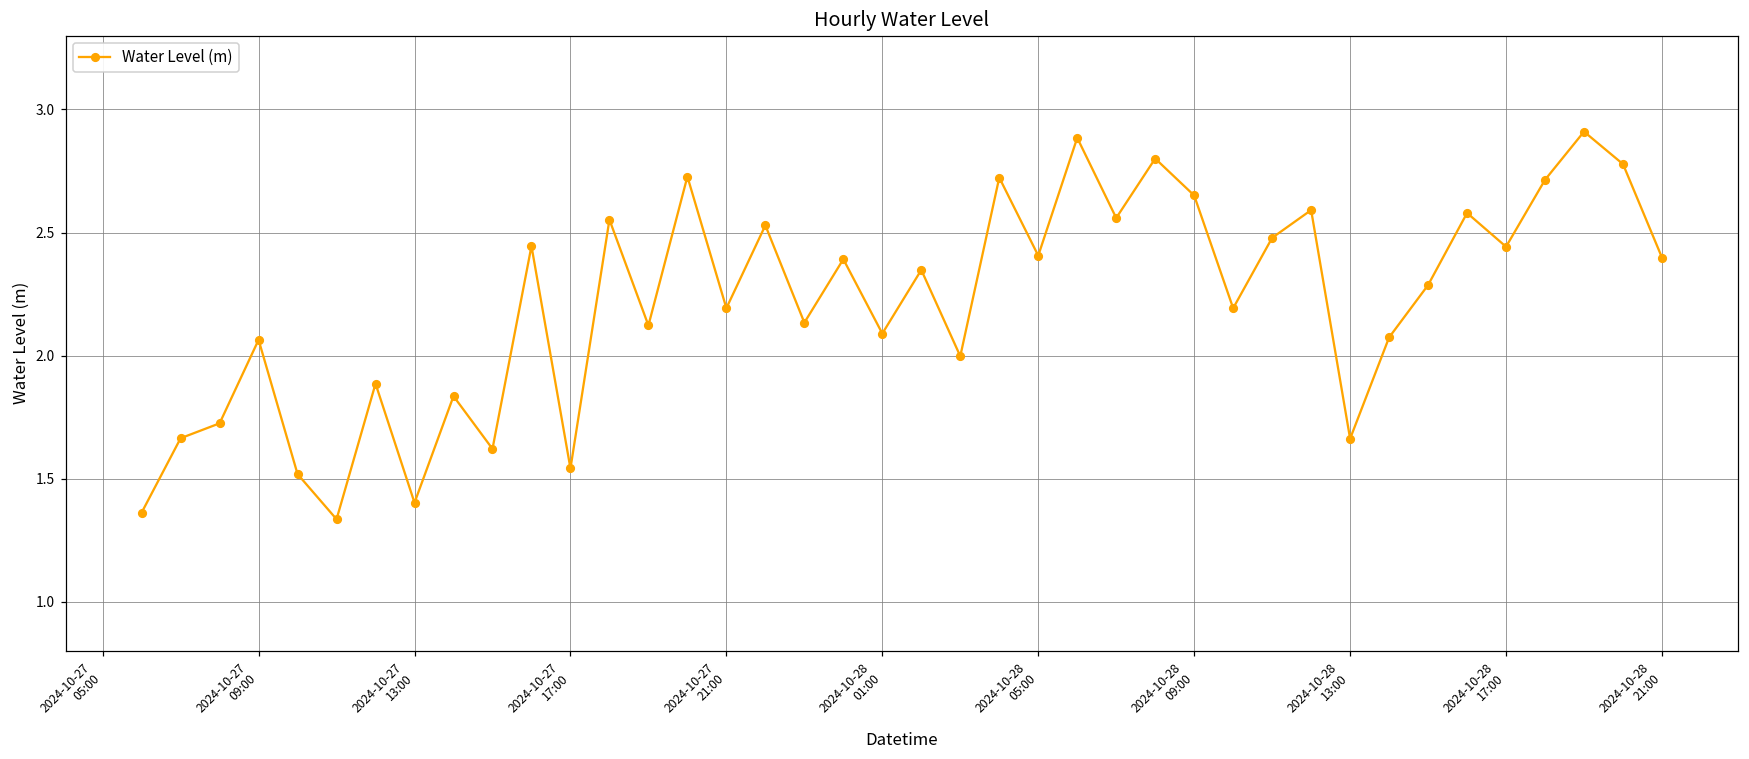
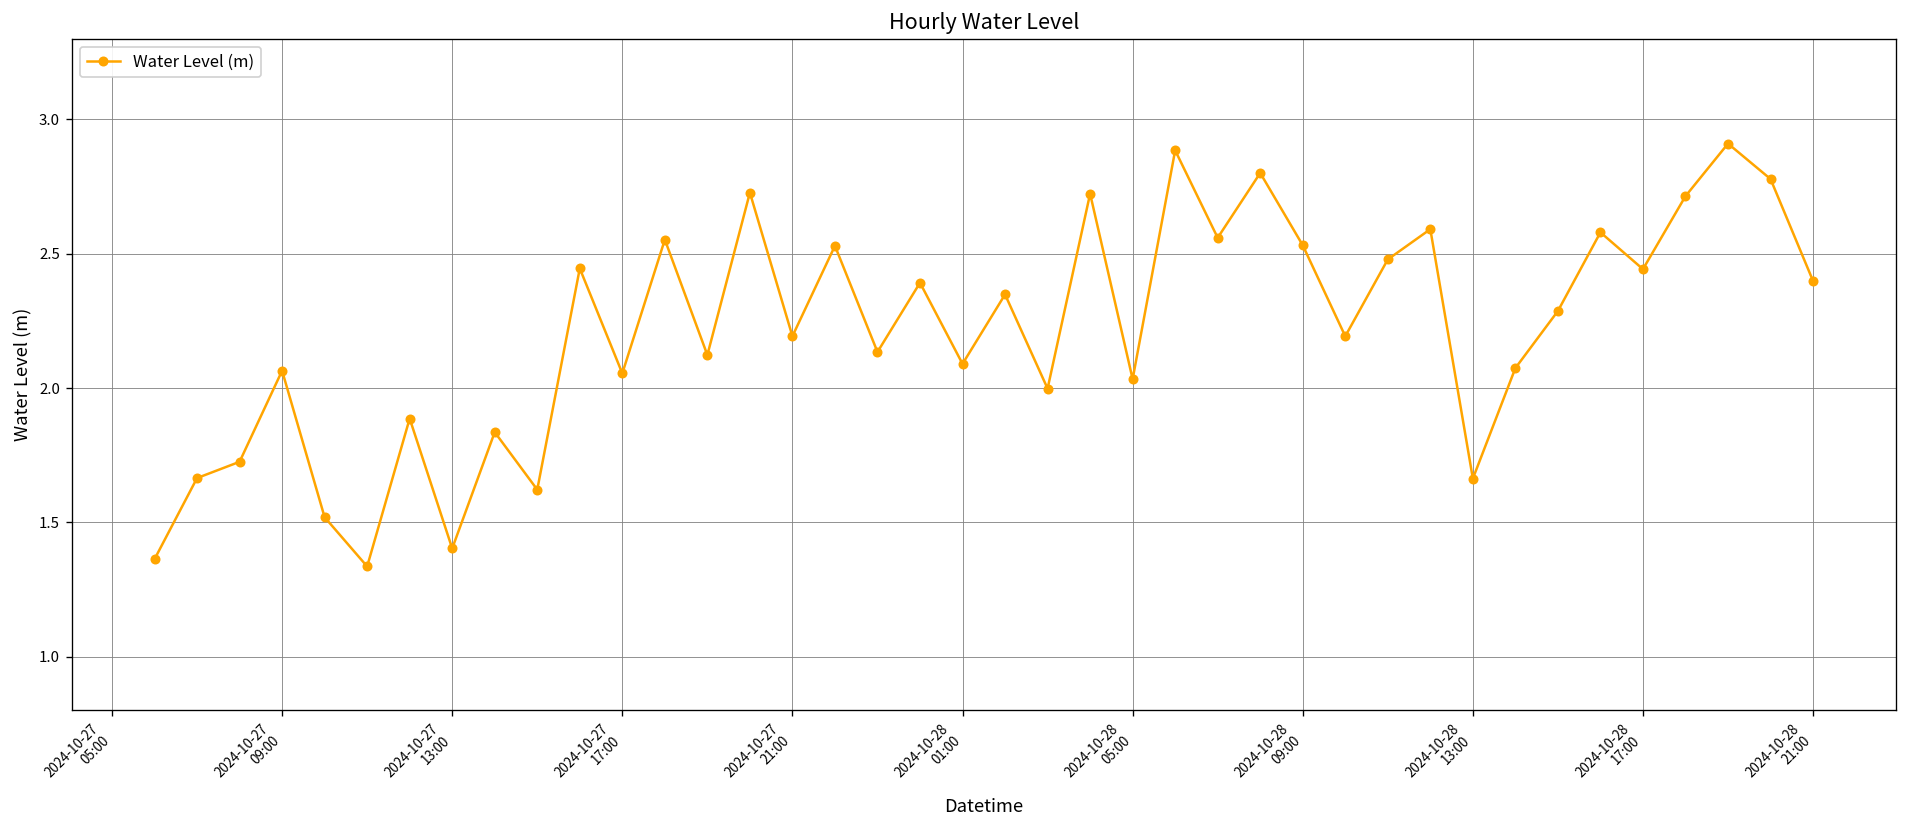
2024-10-27 17:00: 1.54 -> 2.05
2024-10-28 05:00: 2.41 -> 2.03
2024-10-28 09:00: 2.65 -> 2.53
